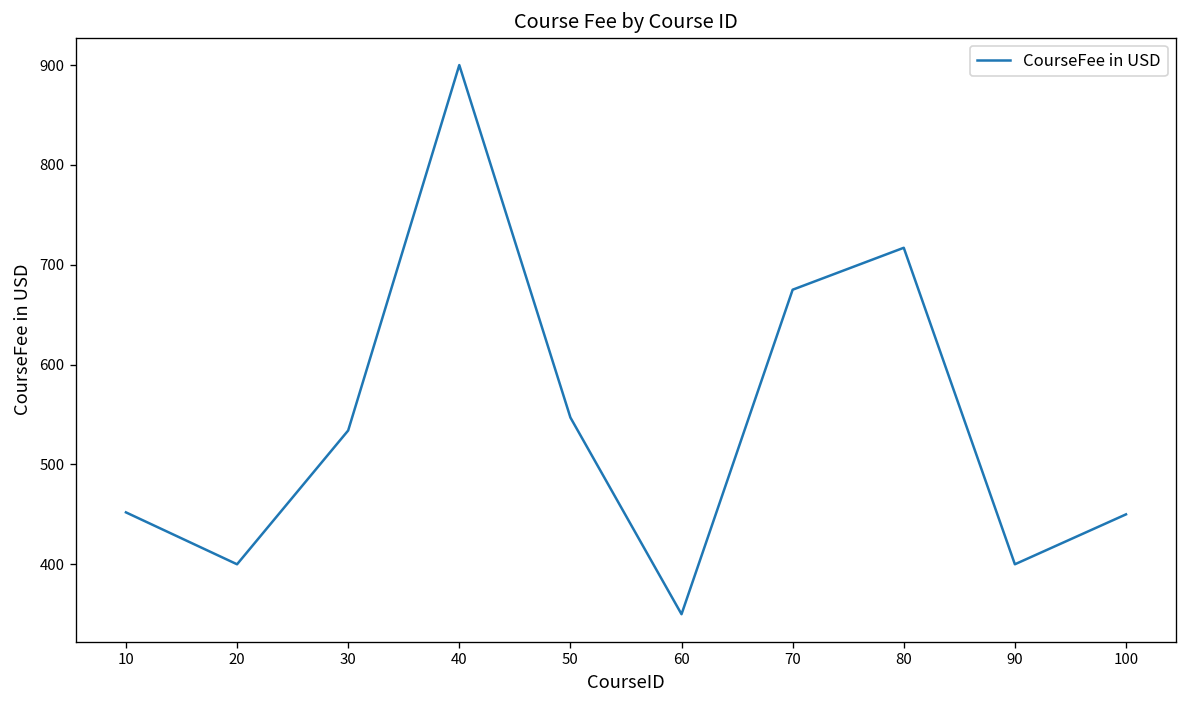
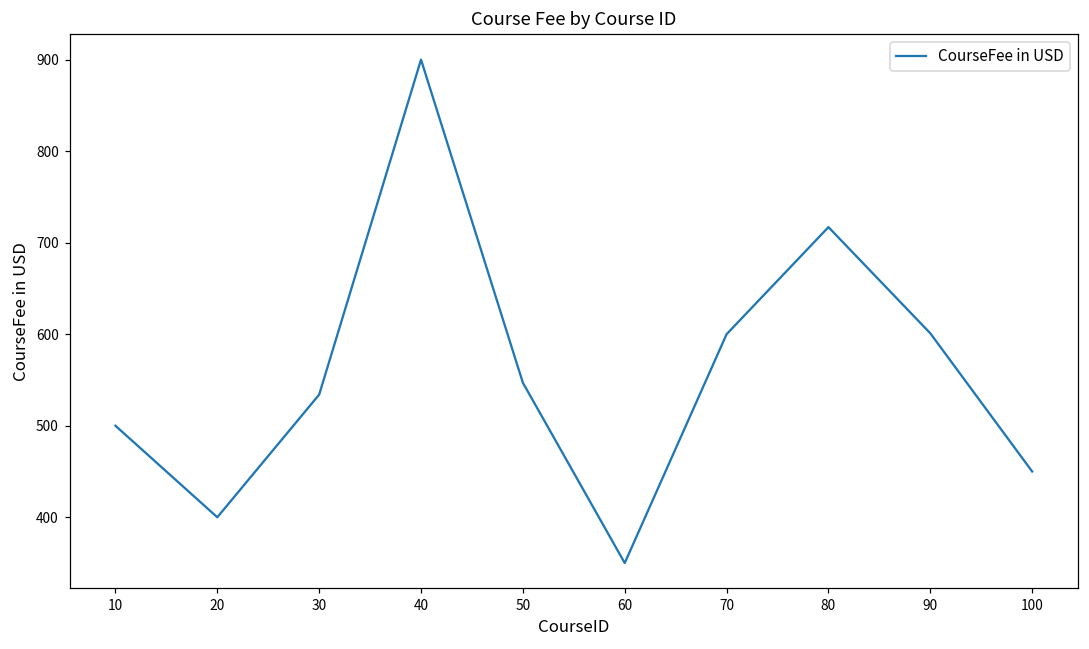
10: 450 -> 500
70: 680 -> 600
90: 400 -> 600
